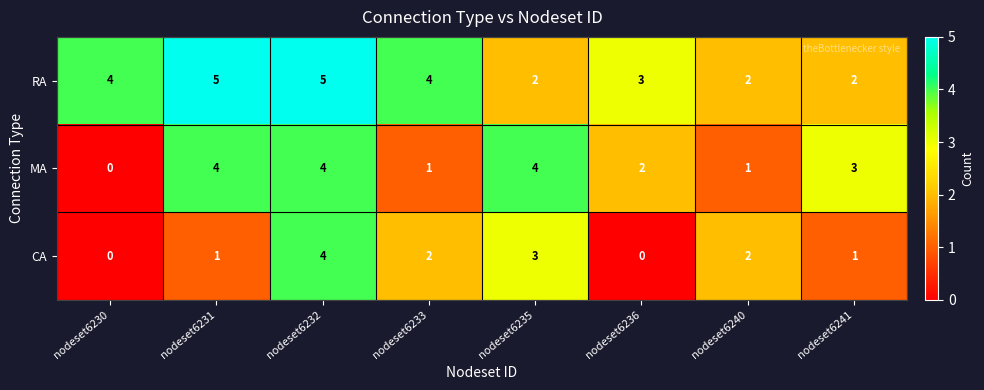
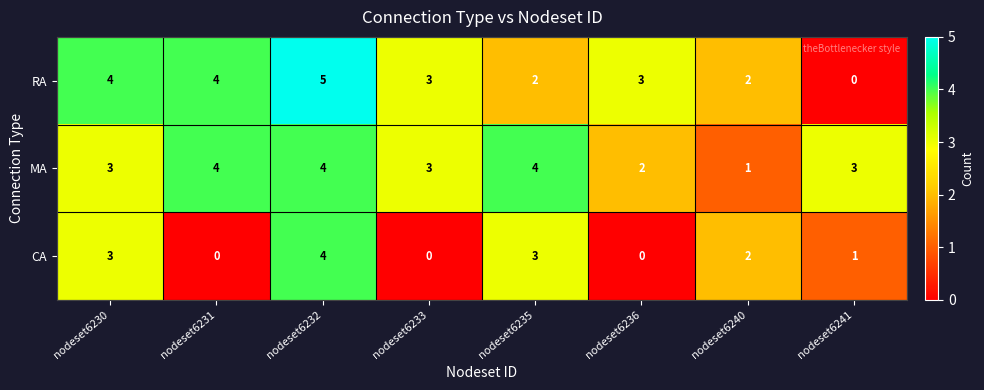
RA, nodeset6231: 5 -> 4
RA, nodeset6233: 4 -> 3
RA, nodeset6241: 2 -> 0
MA, nodeset6230: 0 -> 3
MA, nodeset6233: 1 -> 3
CA, nodeset6230: 0 -> 3
CA, nodeset6231: 1 -> 0
CA, nodeset6233: 2 -> 0
